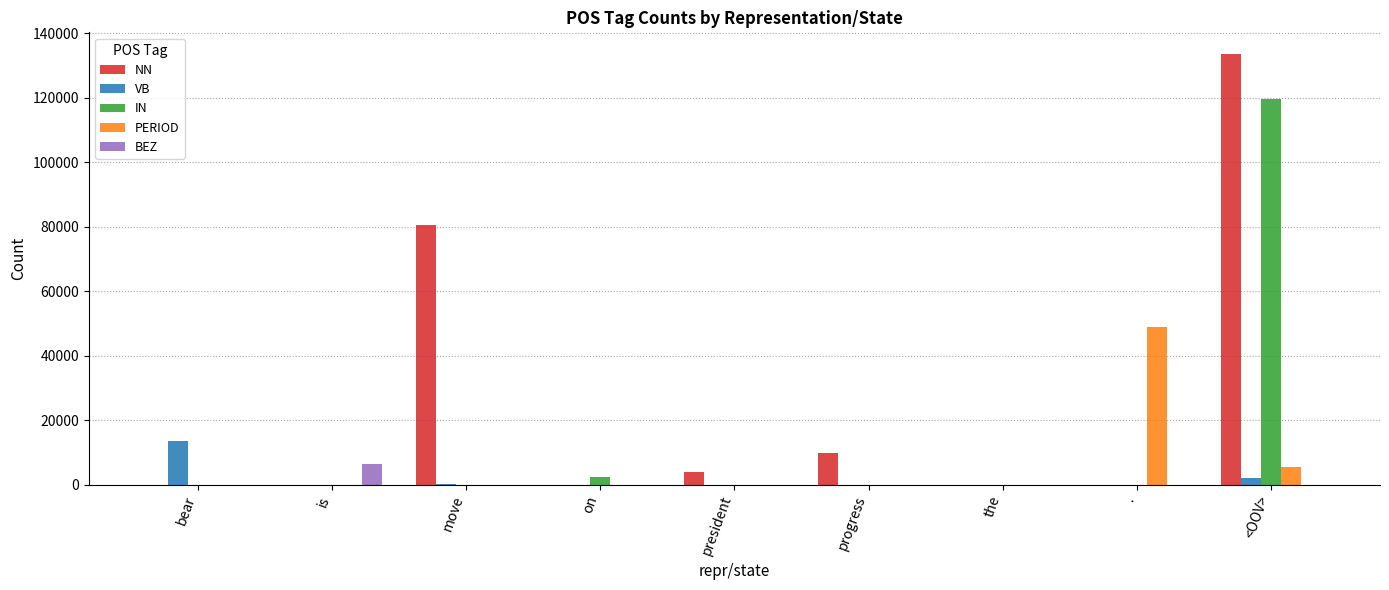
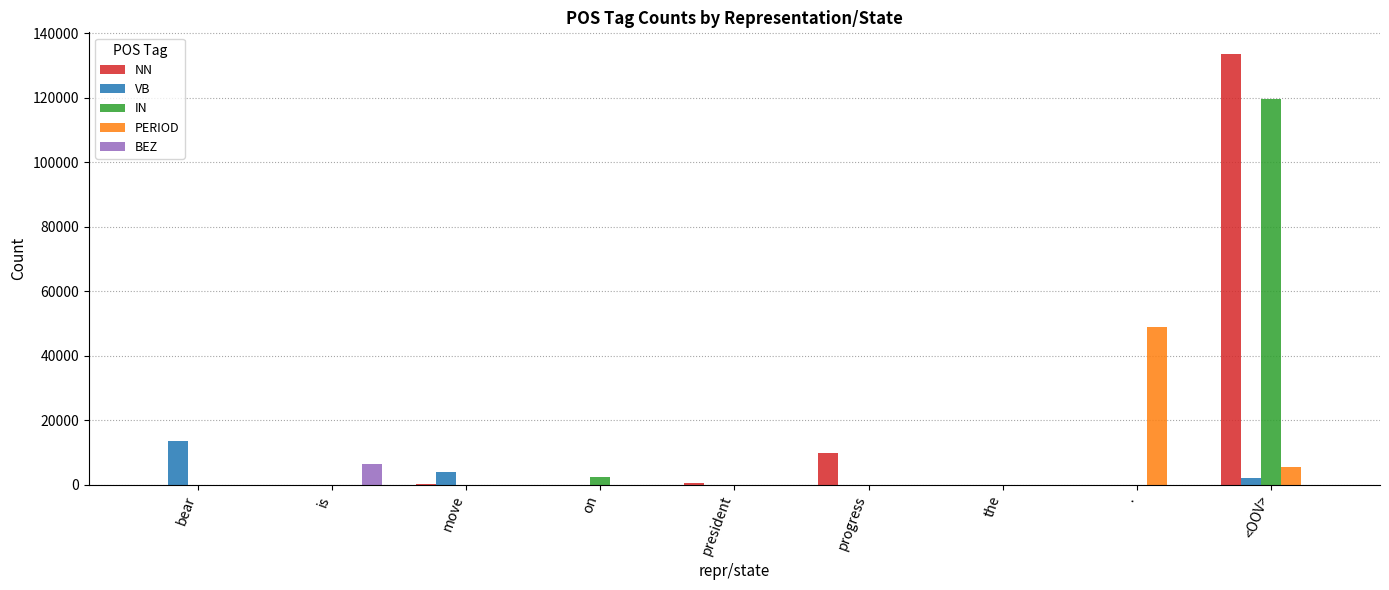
NN, move: 81000 -> 0
VB, move: 0 -> 4000
NN, president: 4000 -> 0
